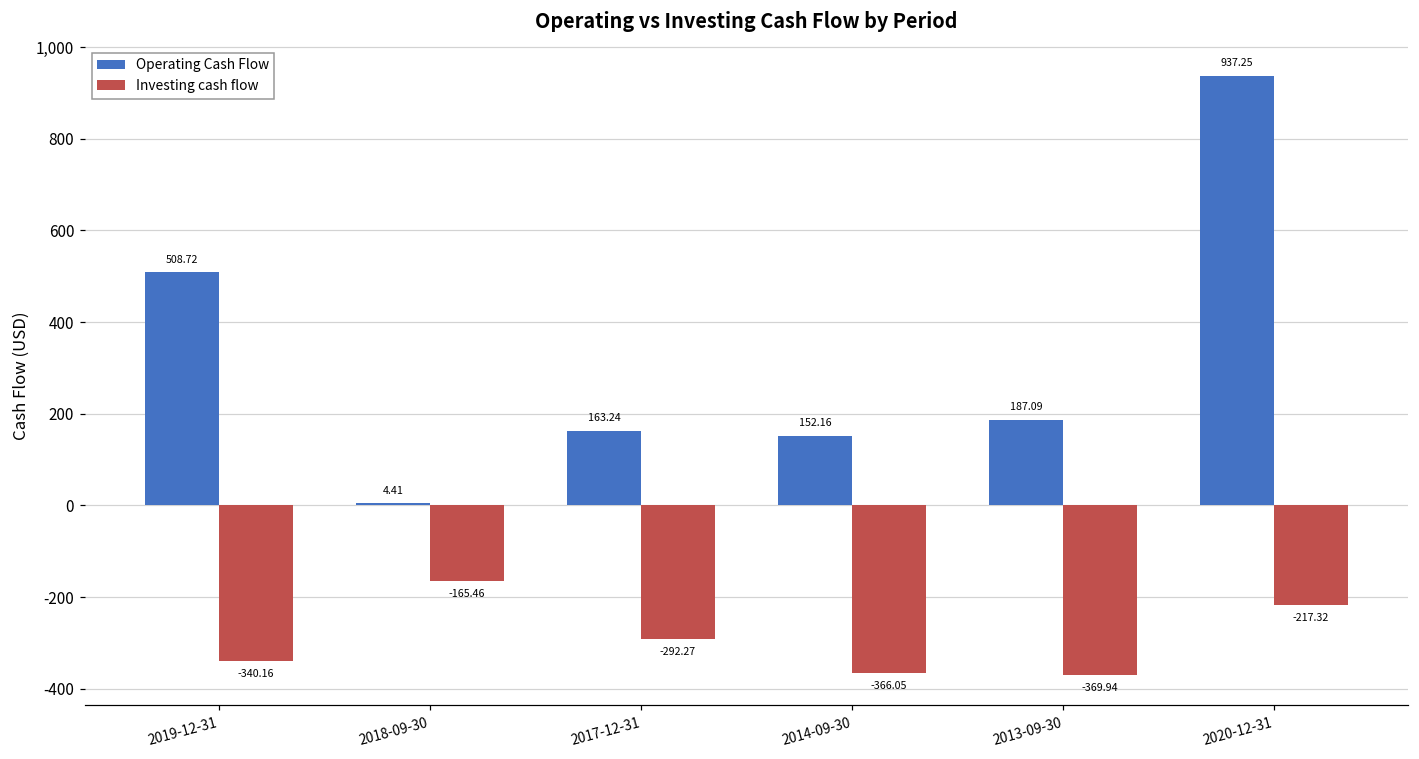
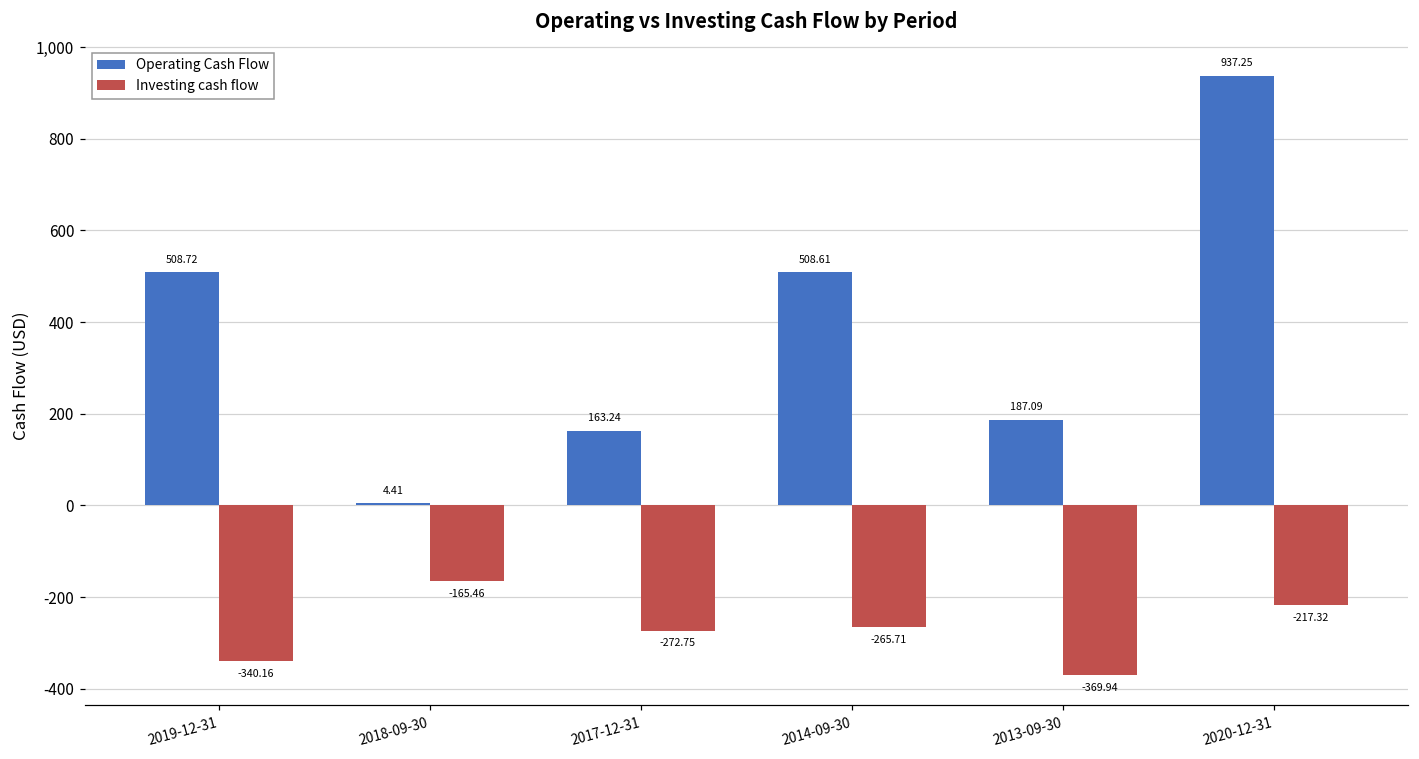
Investing cash flow, 2017-12-31: -292.27 -> -272.75
Operating Cash Flow, 2014-09-30: 152.16 -> 508.61
Investing cash flow, 2014-09-30: -366.05 -> -265.71
